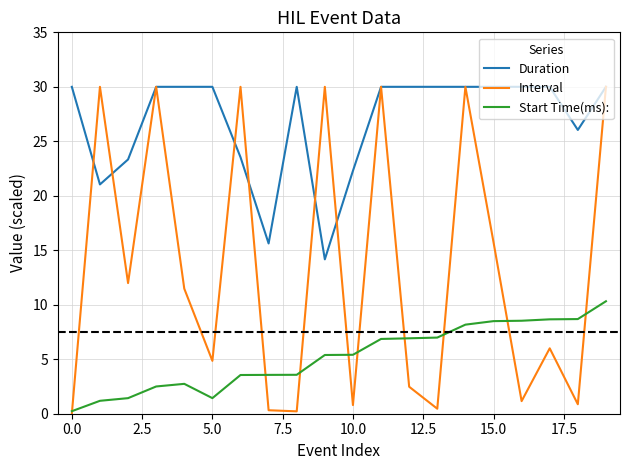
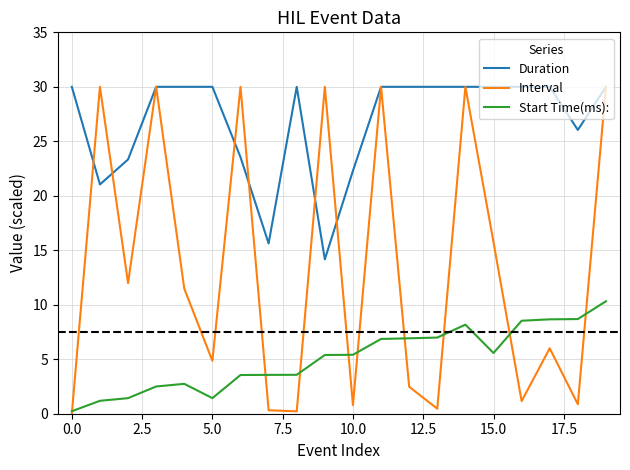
Start Time(ms):, 15.0: 8.5 -> 5.6
